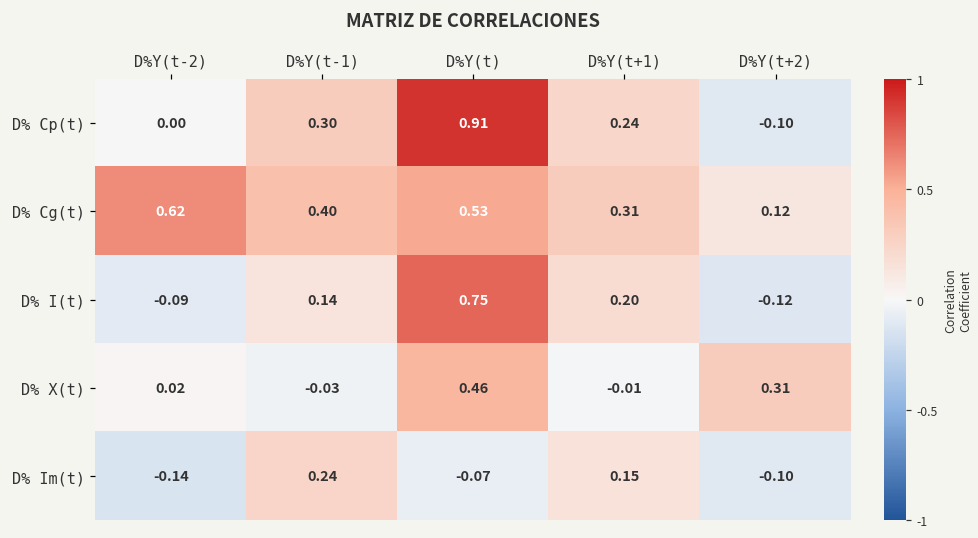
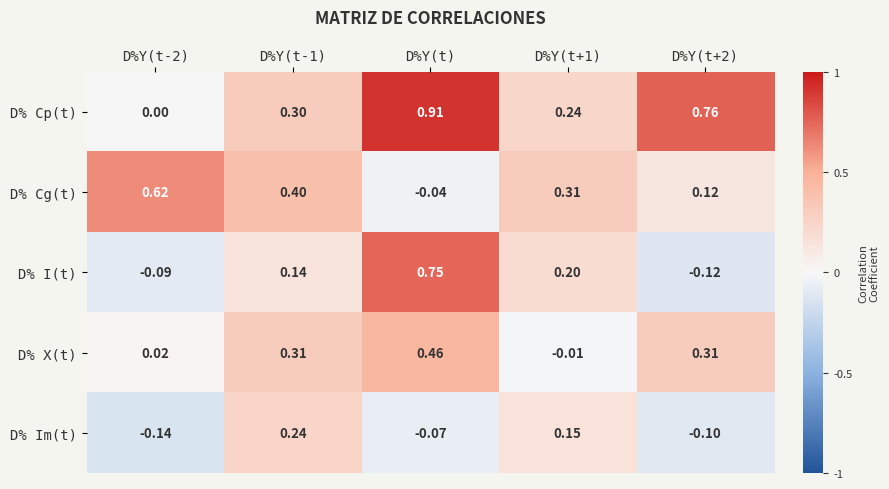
D% Cp(t), D%Y(t+2): -0.10 -> 0.76
D% Cg(t), D%Y(t): 0.53 -> -0.04
D% X(t), D%Y(t-1): -0.03 -> 0.31
